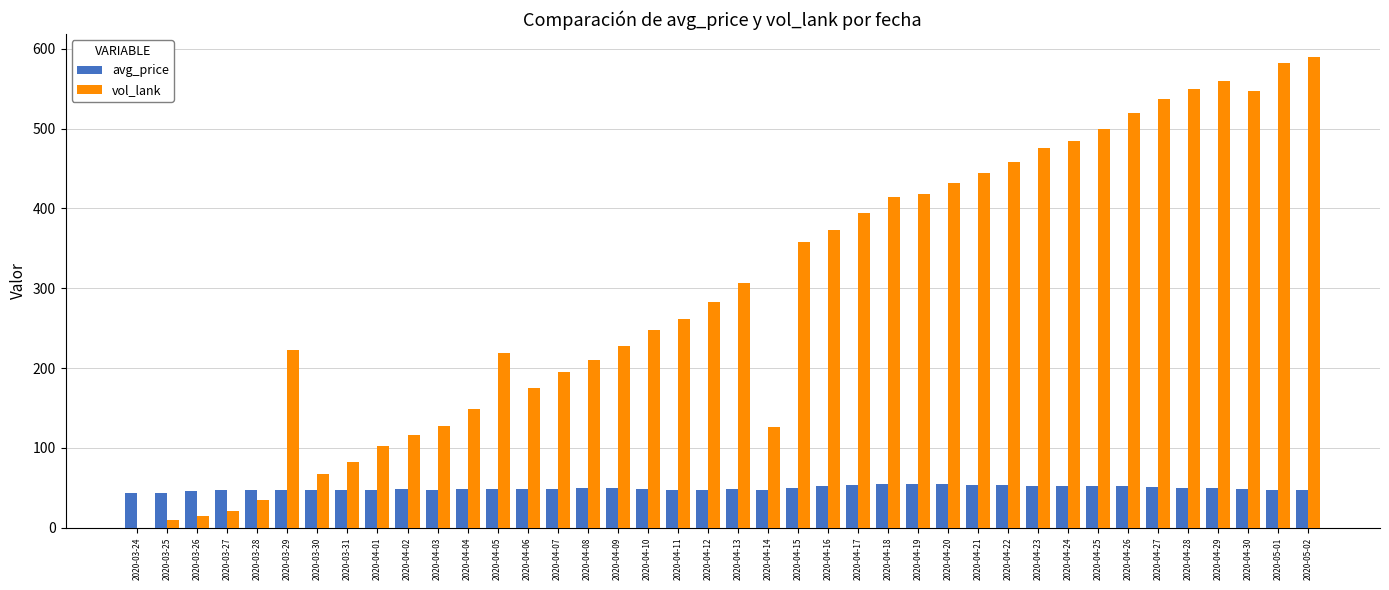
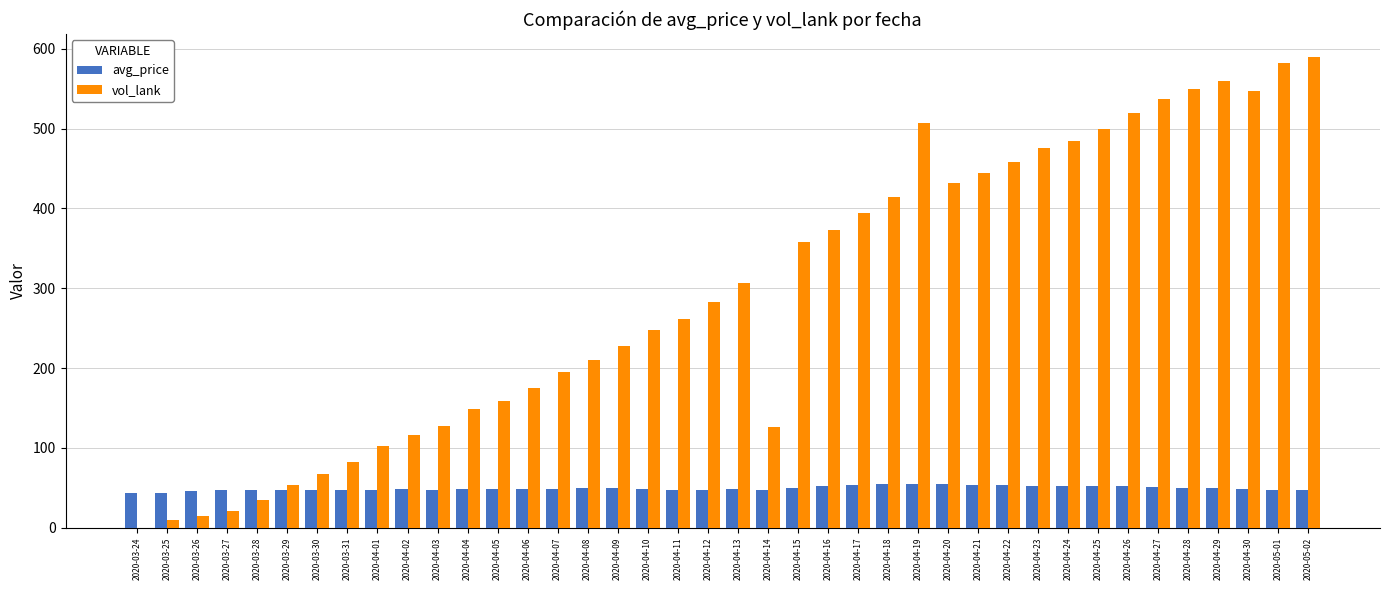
vol_lank, 2020-03-29: 220 -> 50
vol_lank, 2020-04-05: 220 -> 160
vol_lank, 2020-04-19: 420 -> 510
